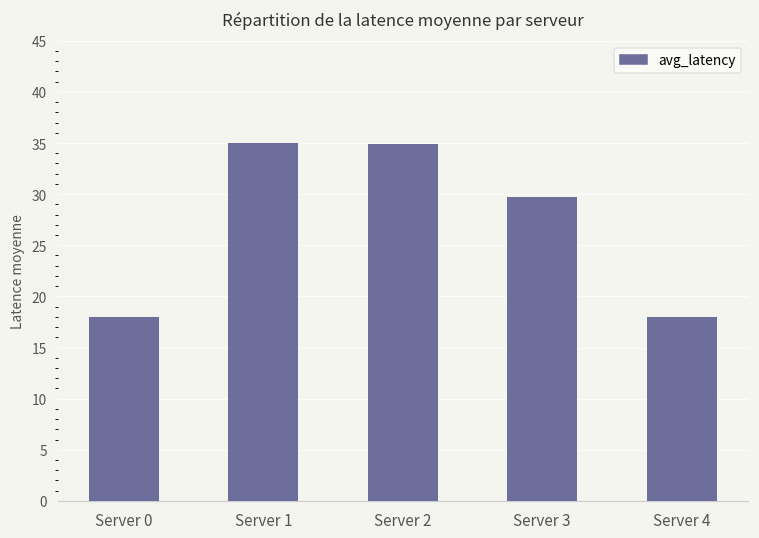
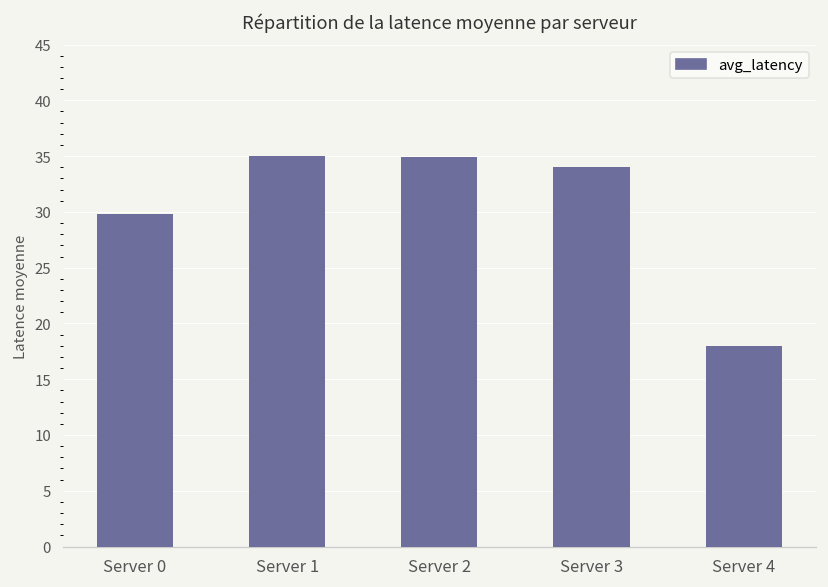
Server 0: 18 -> 30
Server 3: 30 -> 34
